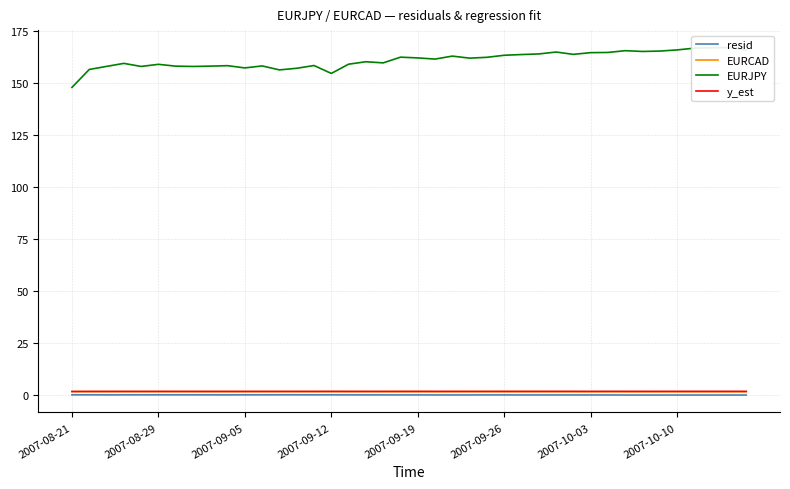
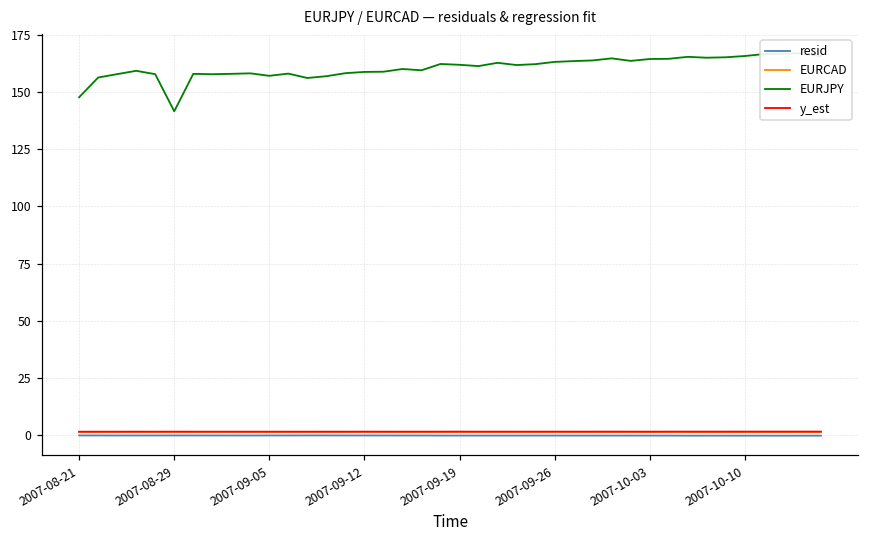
EURJPY, 2007-08-29: 159 -> 142
EURJPY, 2007-09-12: 154 -> 159
